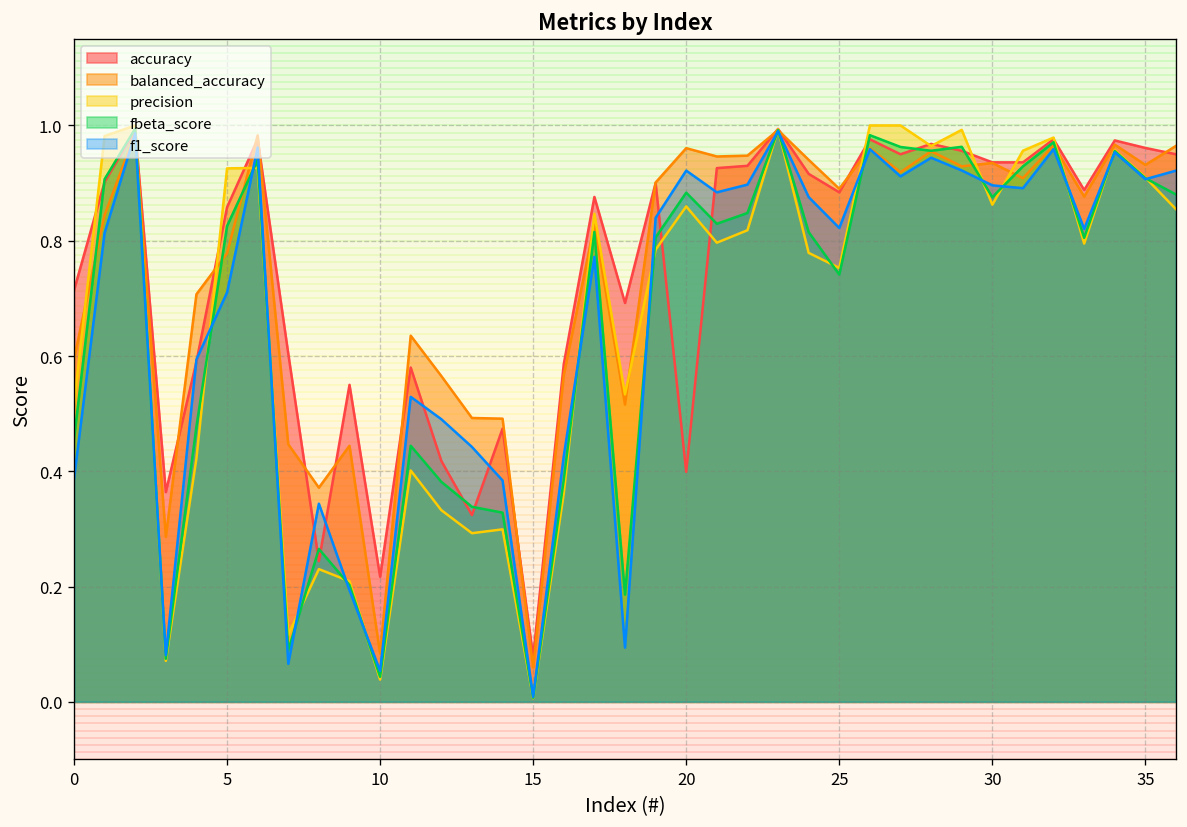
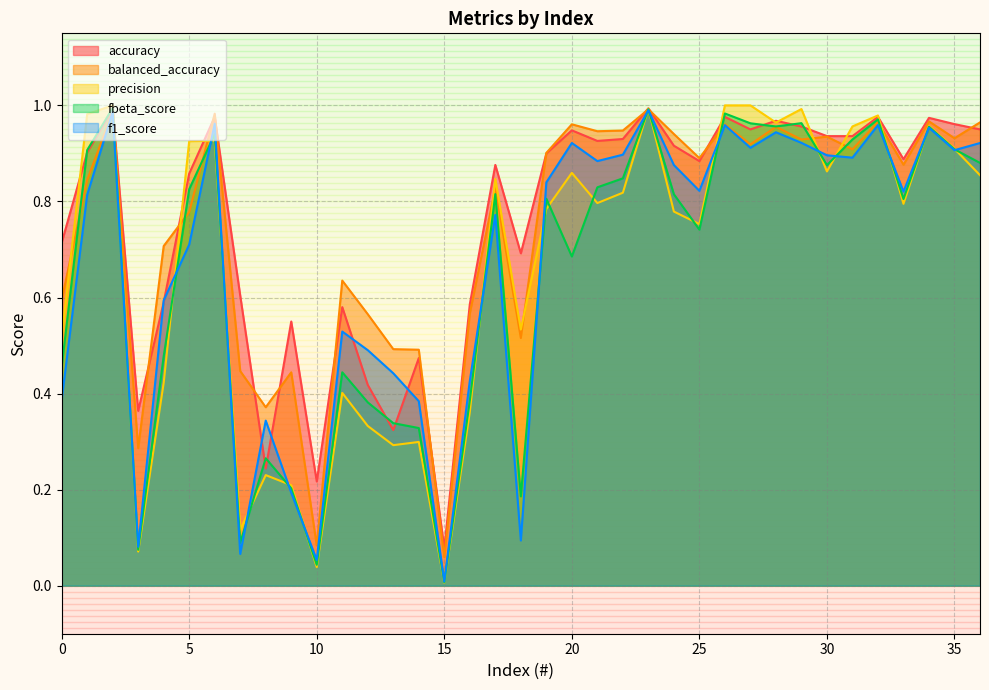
accuracy, 20: 0.40 -> 0.95
fbeta_score, 20: 0.88 -> 0.69
